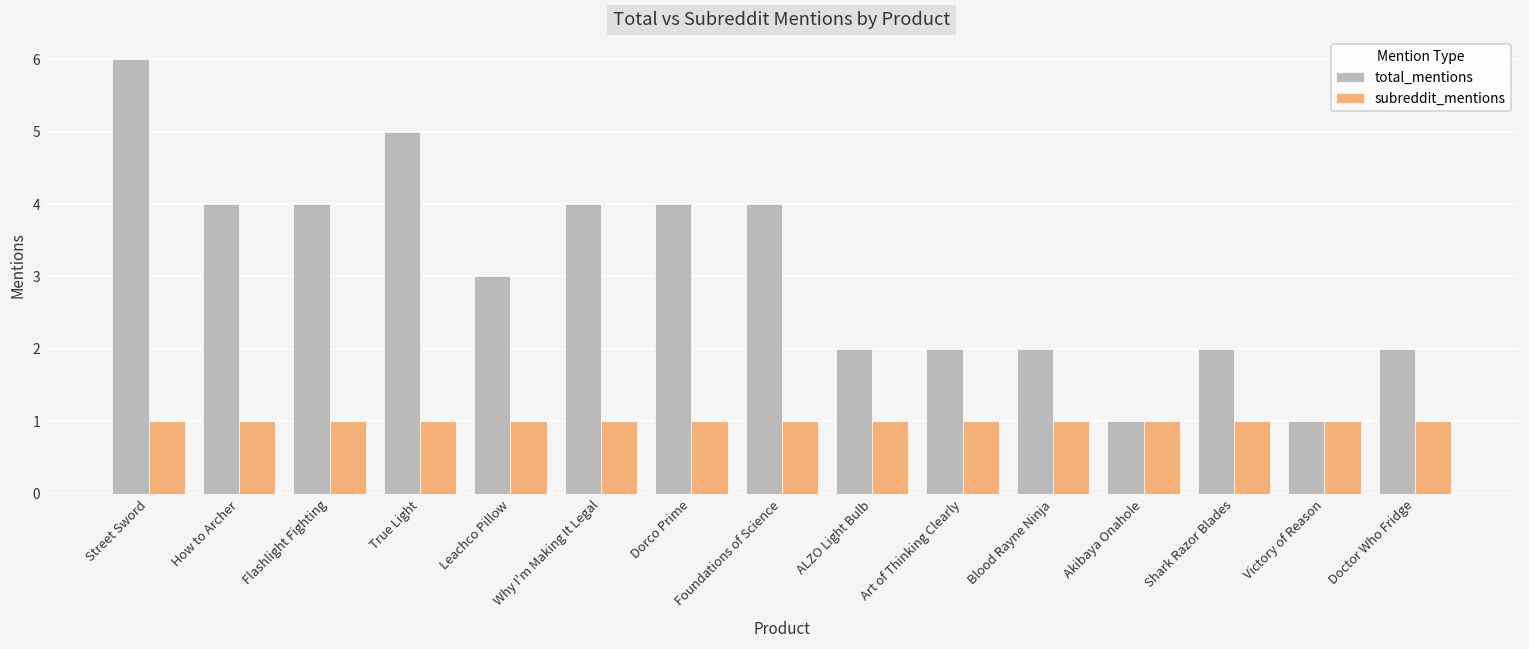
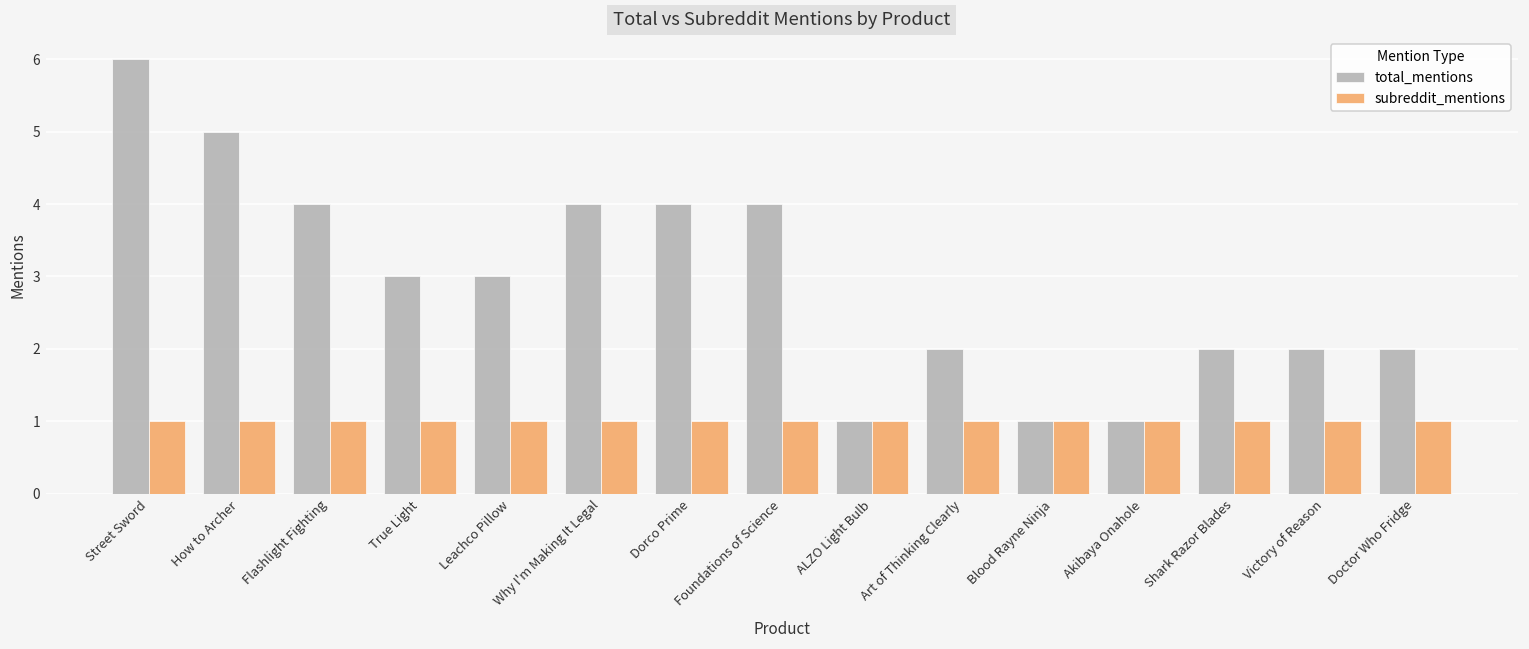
total_mentions, How to Archer: 4 -> 5
total_mentions, True Light: 5 -> 3
total_mentions, ALZO Light Bulb: 2 -> 1
total_mentions, Blood Rayne Ninja: 2 -> 1
total_mentions, Victory of Reason: 1 -> 2
